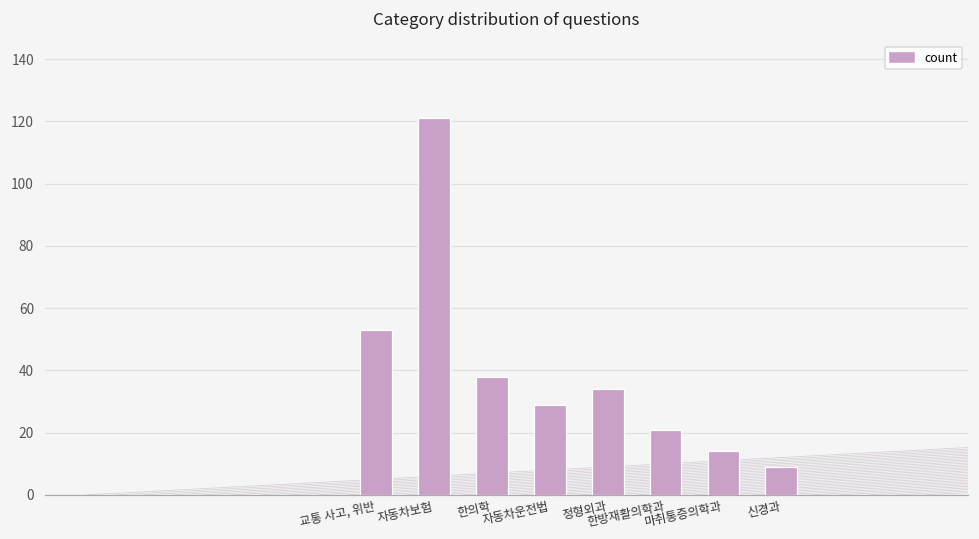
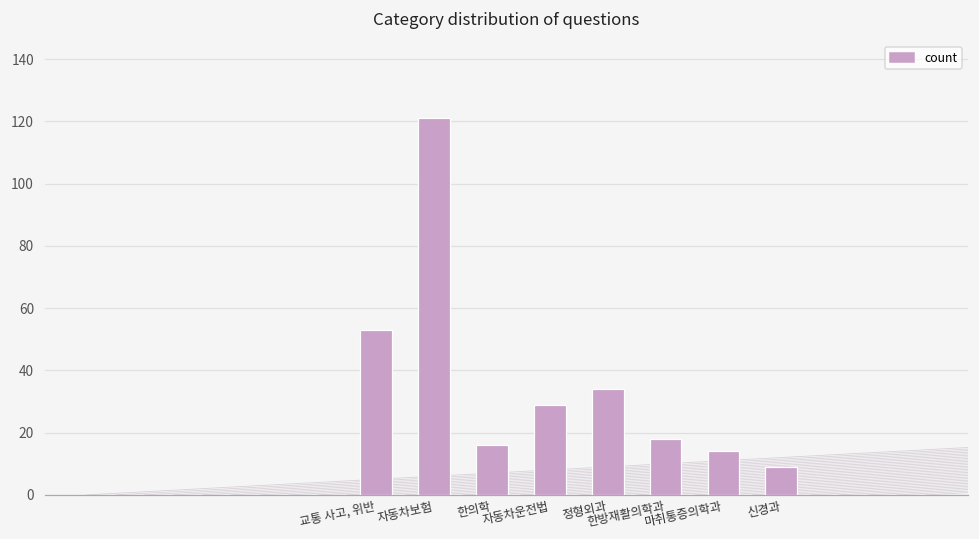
한의학: 38 -> 16
한방재활의학과: 21 -> 18
